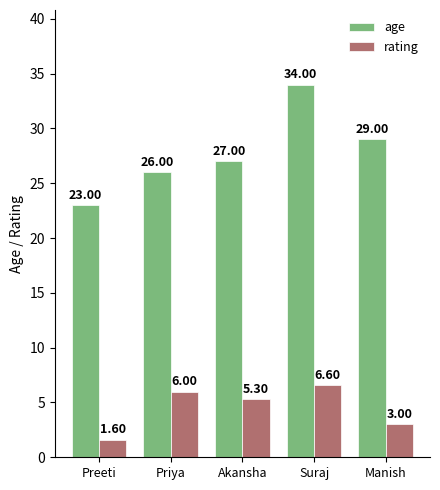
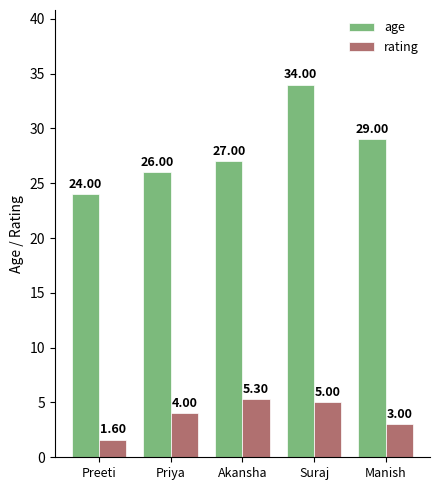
age, Preeti: 23.00 -> 24.00
rating, Priya: 6.00 -> 4.00
rating, Suraj: 6.60 -> 5.00
